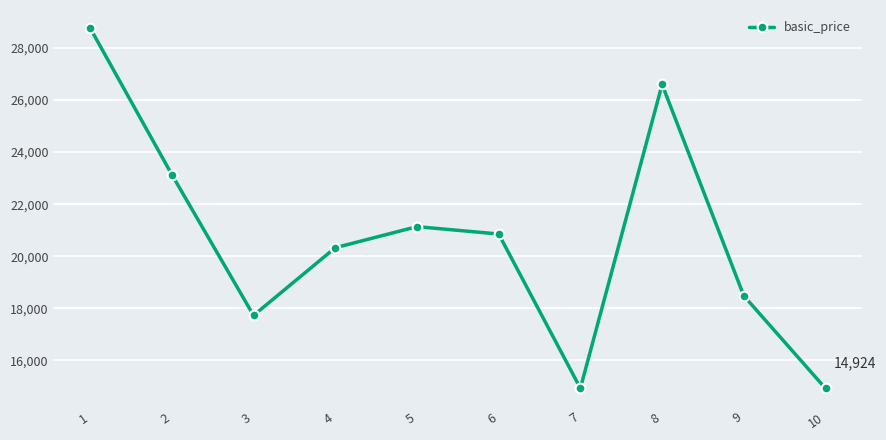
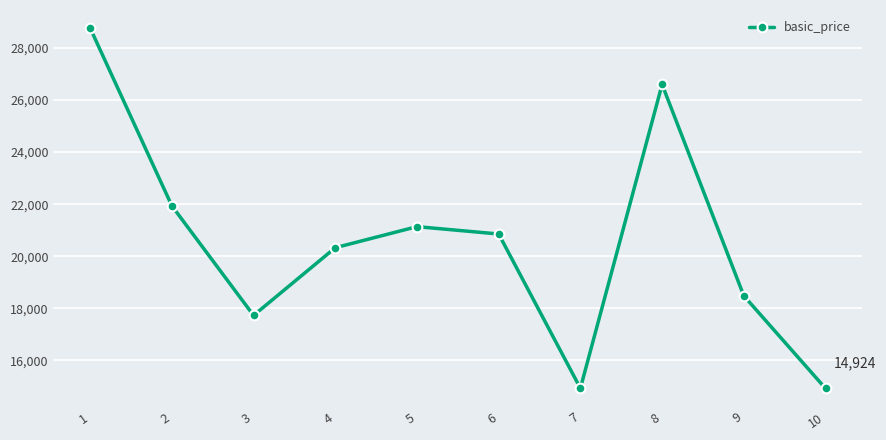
2: 23,100 -> 21,900
